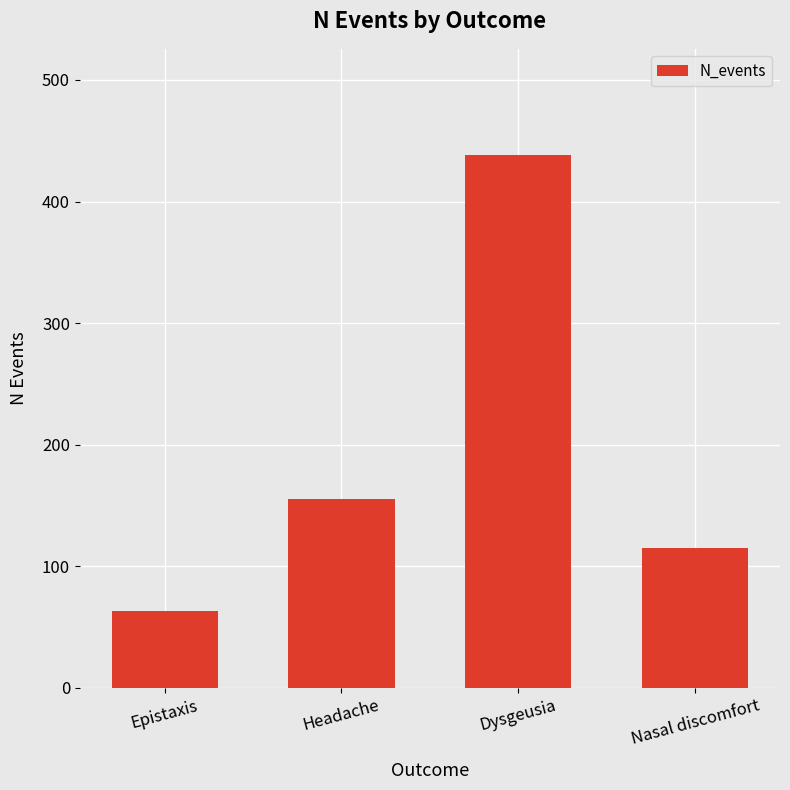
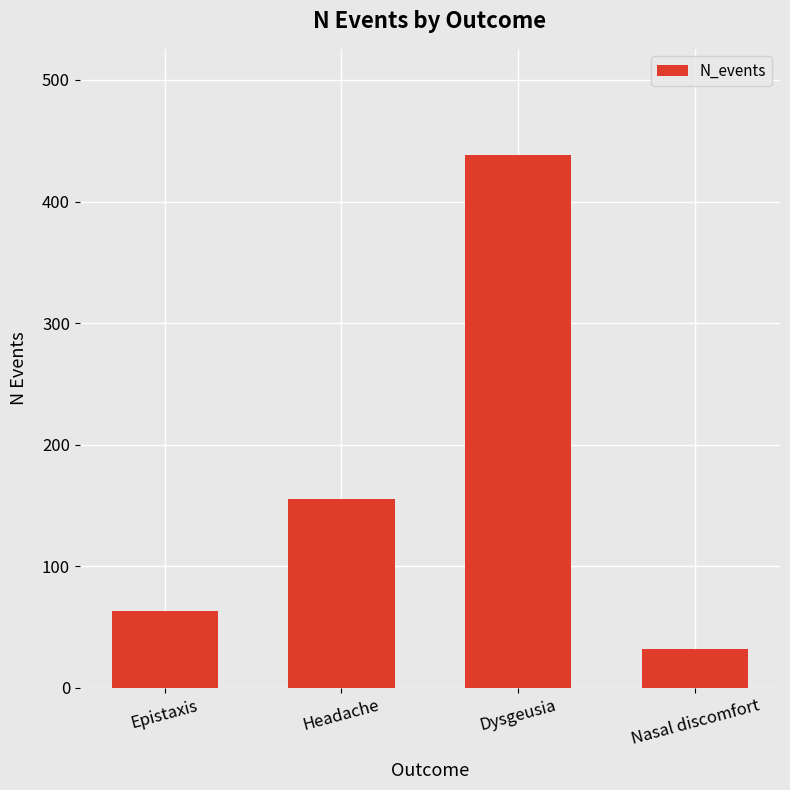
Nasal discomfort: 115 -> 32
